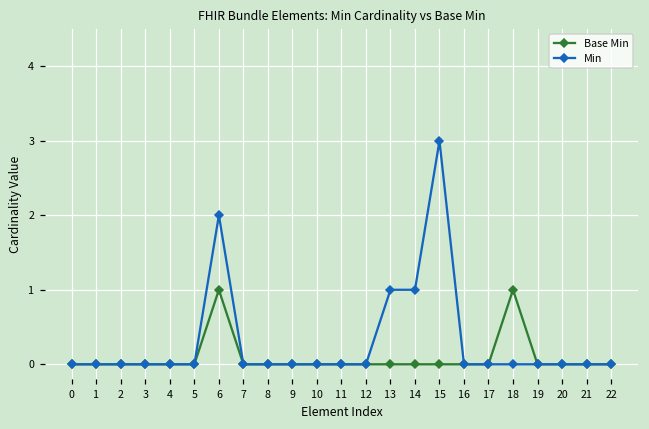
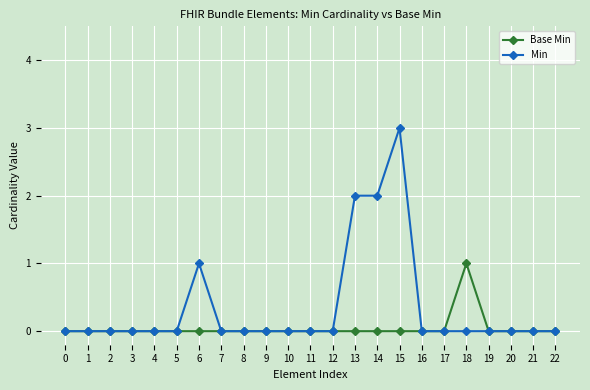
Base Min, 6: 1 -> 0
Min, 6: 2 -> 1
Min, 13: 1 -> 2
Min, 14: 1 -> 2
